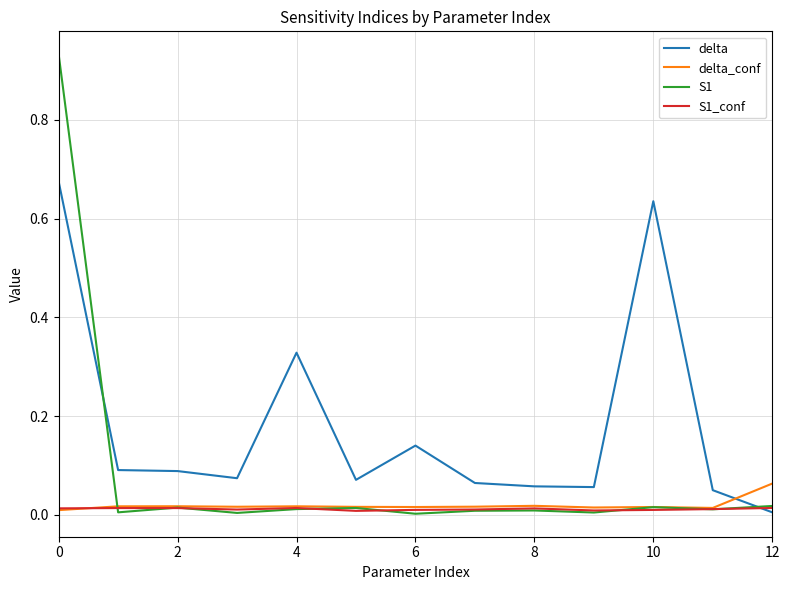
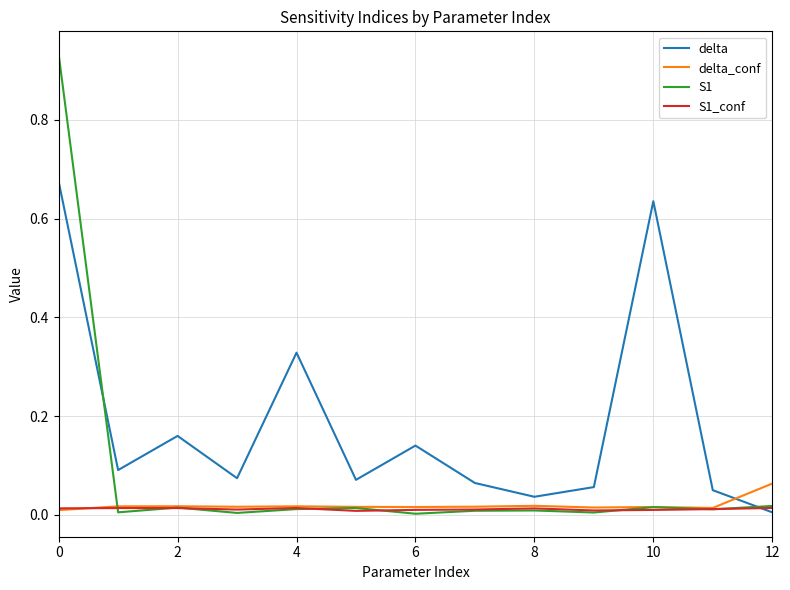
delta, 2: 0.09 -> 0.16
delta, 8: 0.06 -> 0.04
